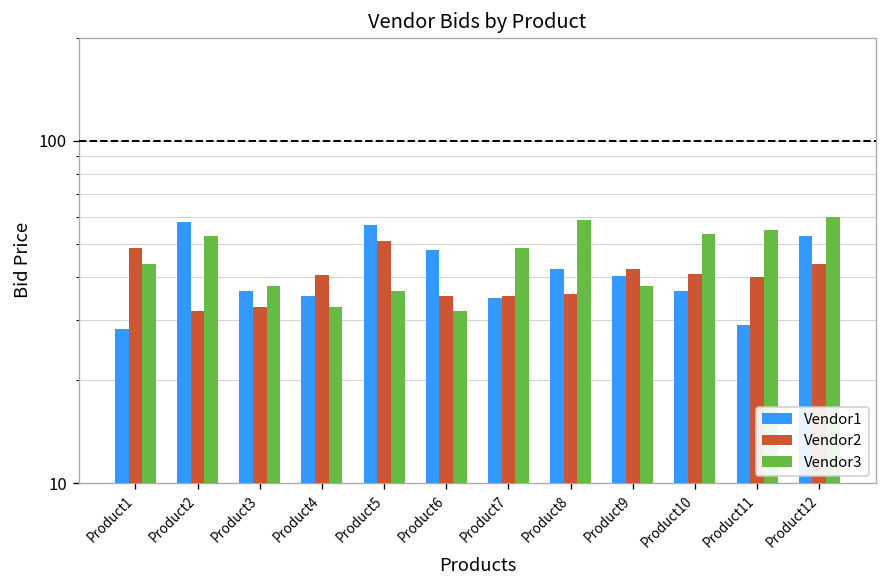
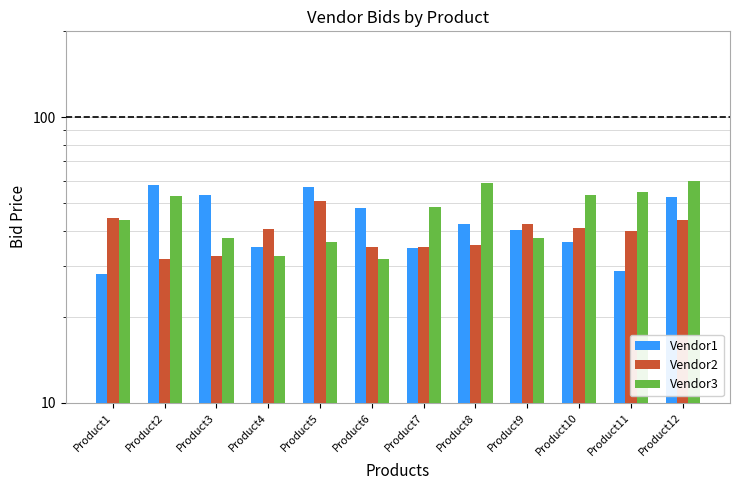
Vendor2, Product1: 49 -> 45
Vendor1, Product3: 36 -> 53
